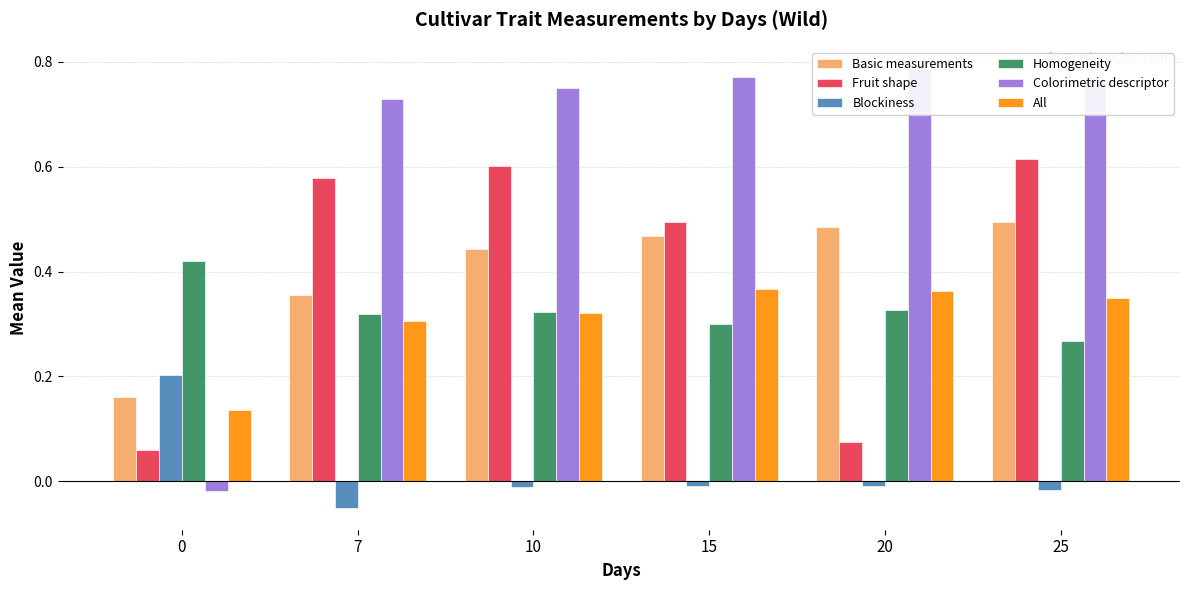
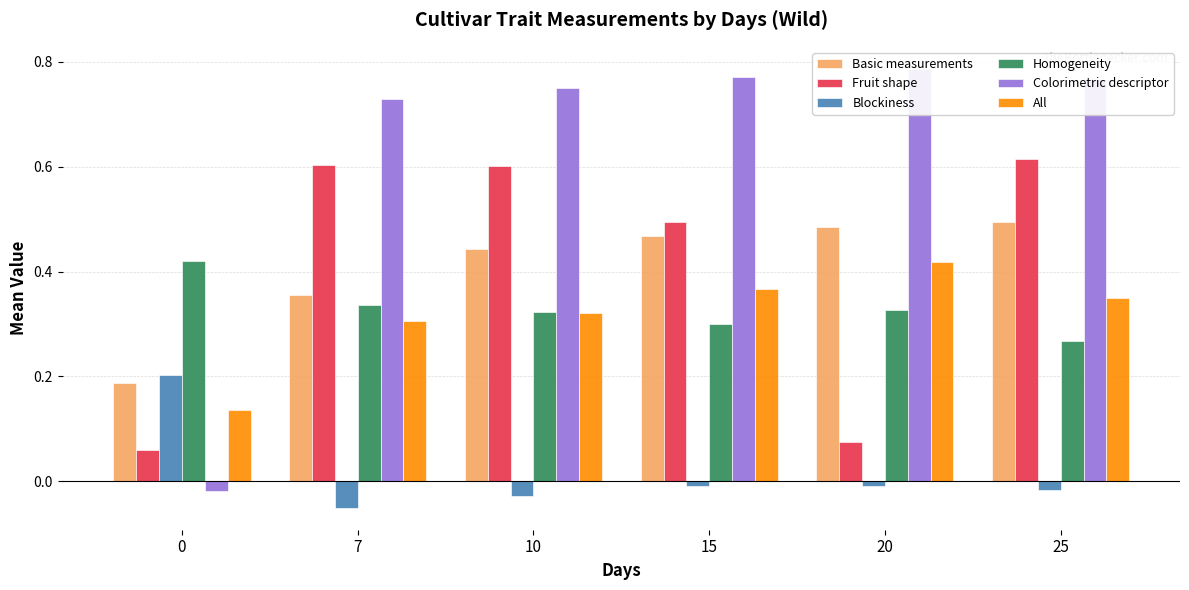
Basic measurements, 0: 0.16 -> 0.19
Fruit shape, 7: 0.58 -> 0.60
Homogeneity, 7: 0.32 -> 0.34
Blockiness, 10: -0.01 -> -0.03
All, 20: 0.36 -> 0.42
